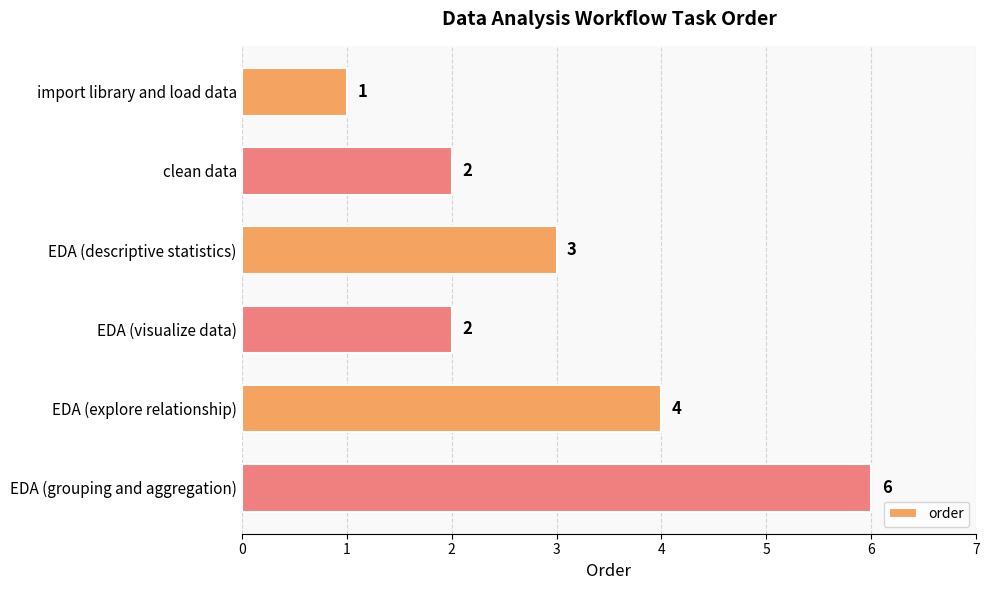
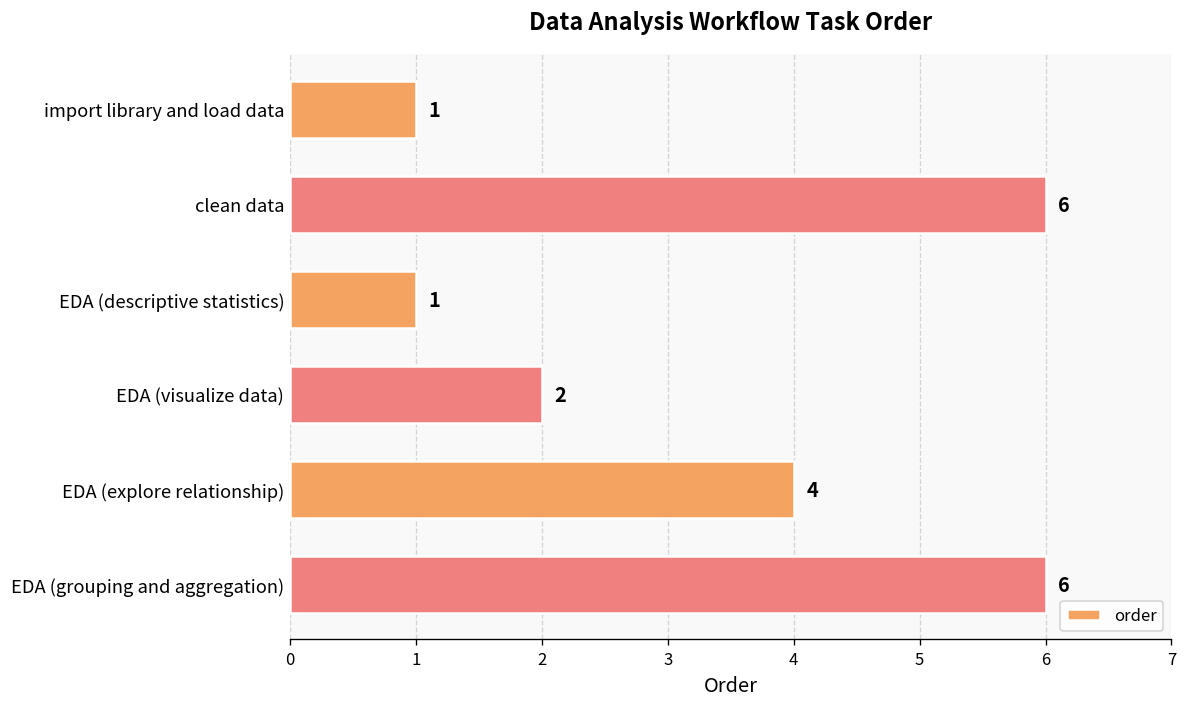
clean data: 2 -> 6
EDA (descriptive statistics): 3 -> 1
